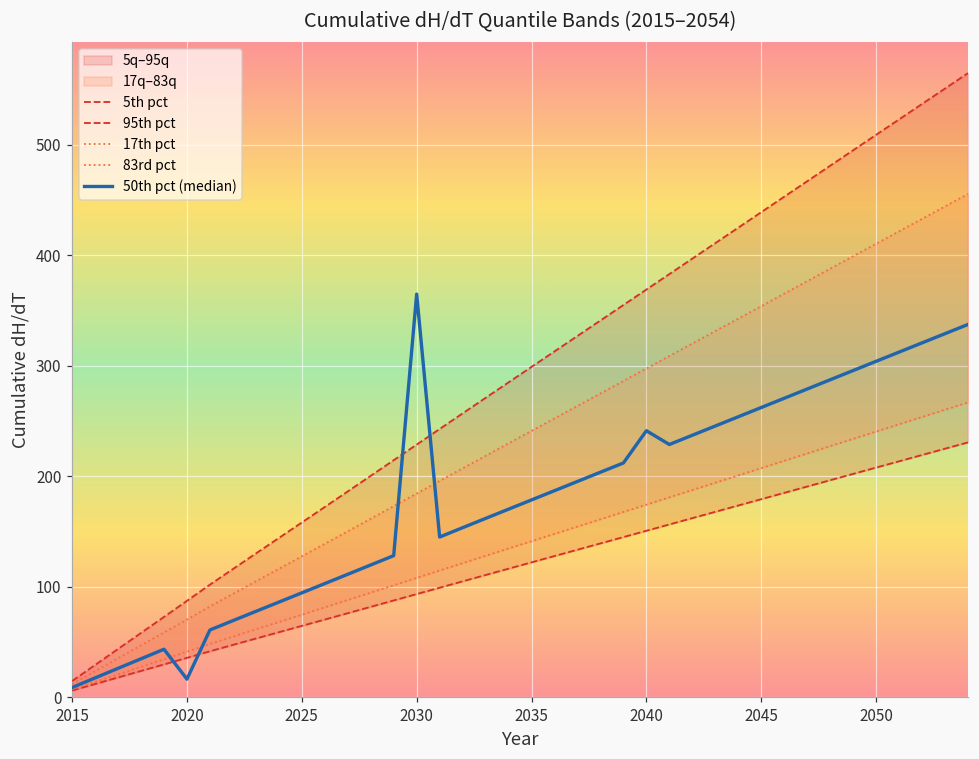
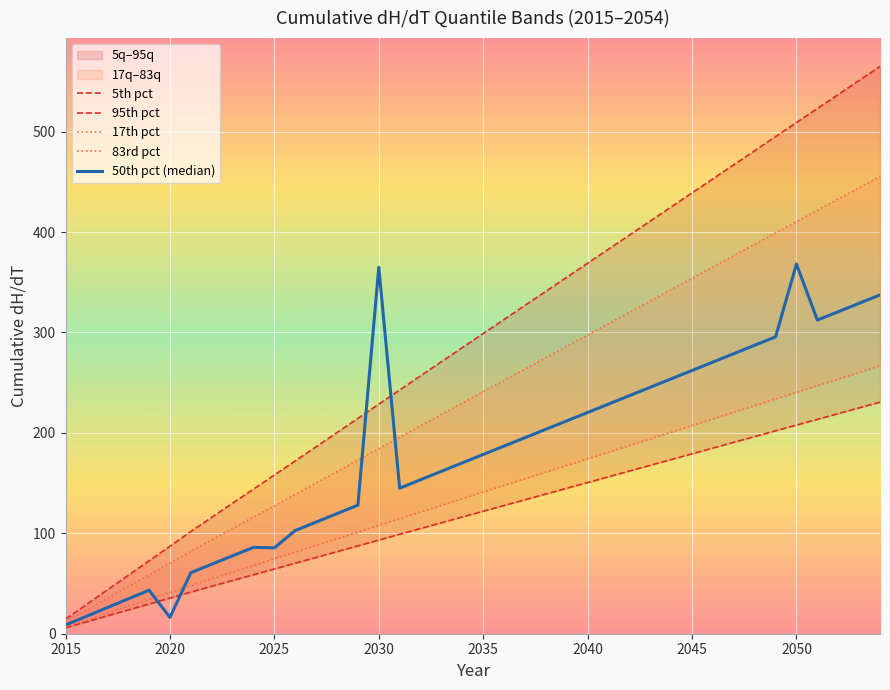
50th pct (median), 2025: 94 -> 85
50th pct (median), 2040: 241 -> 220
50th pct (median), 2050: 304 -> 368
